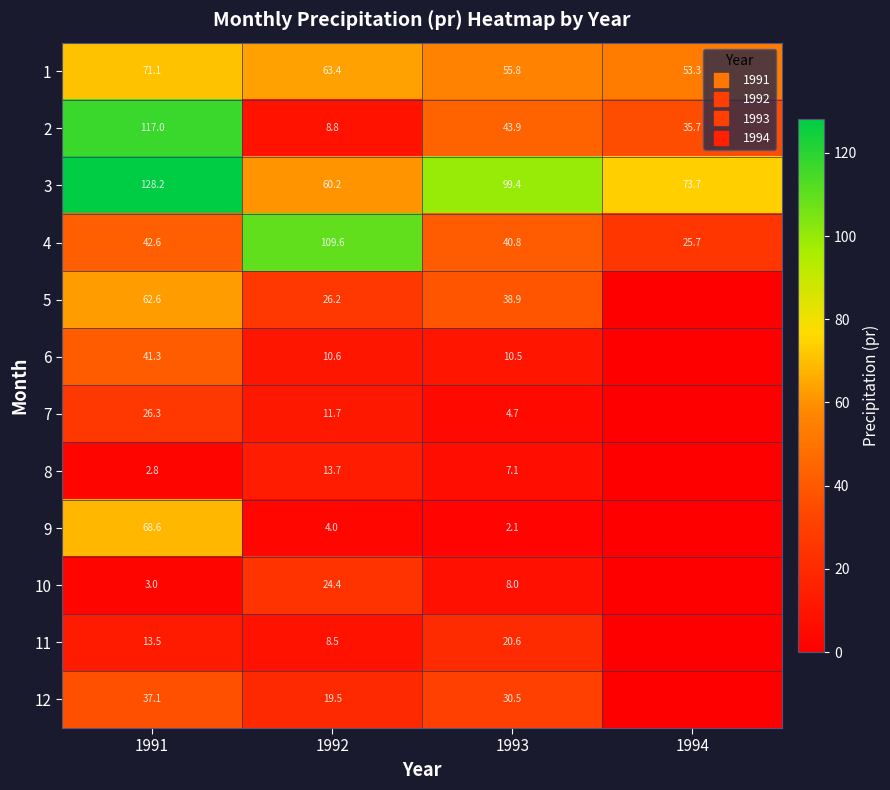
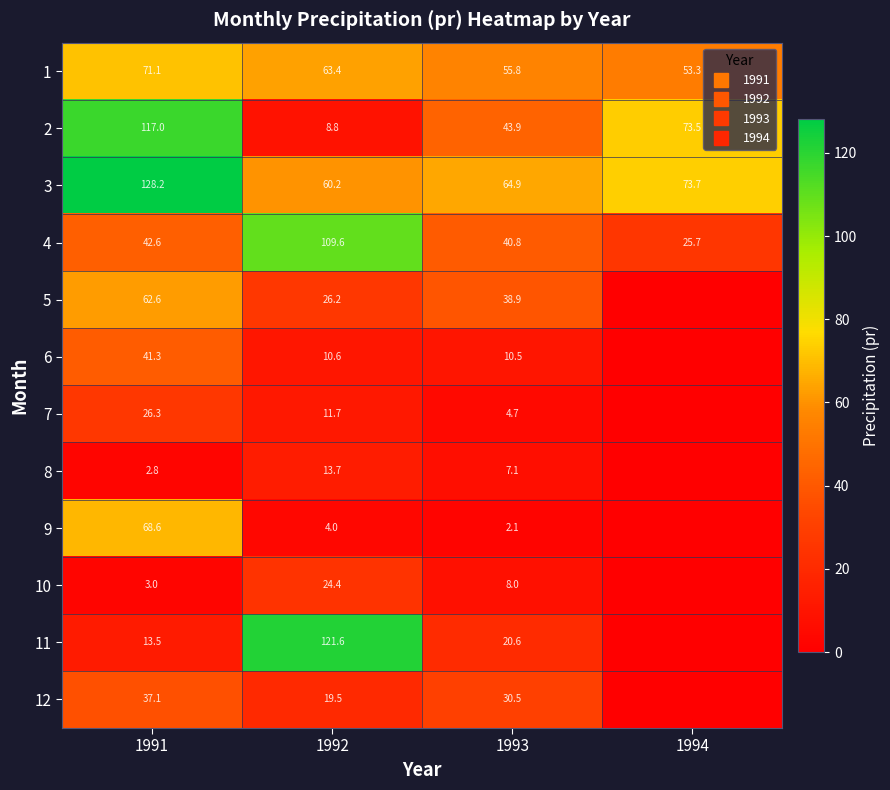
2, 1994: 35.7 -> 73.5
3, 1993: 99.4 -> 64.9
11, 1992: 8.5 -> 121.6
